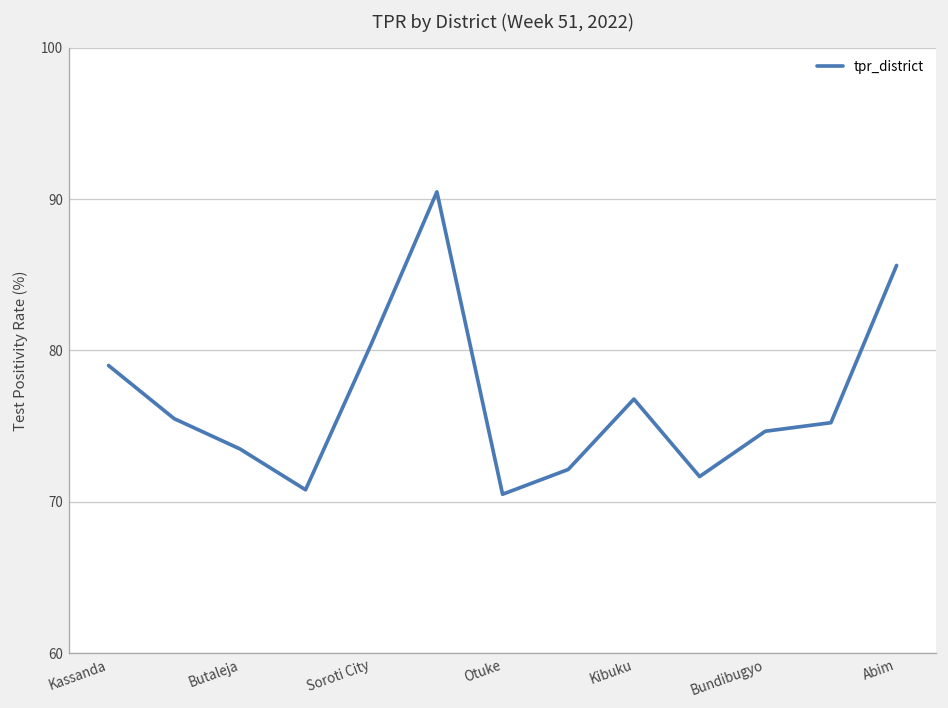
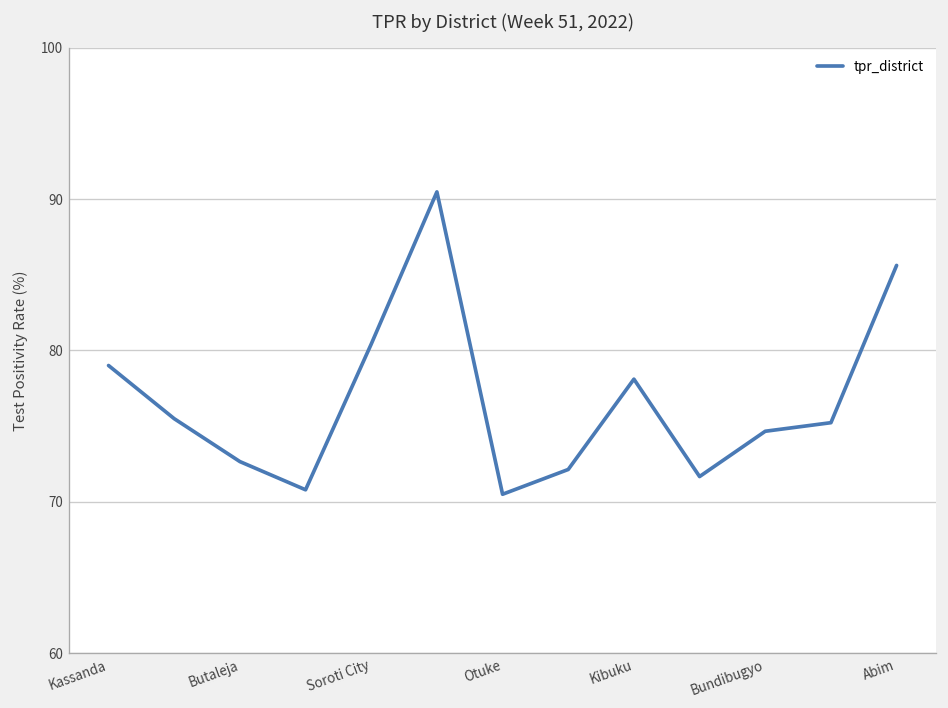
Butaleja: 73.5 -> 72.7
Kibuku: 76.8 -> 78.1
